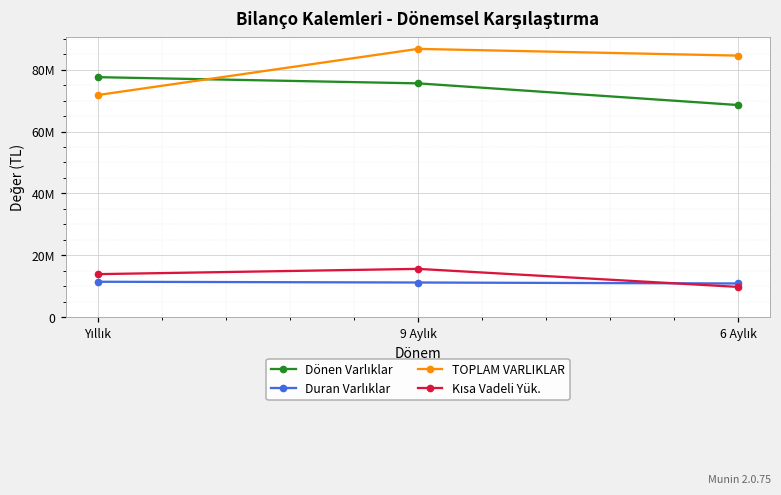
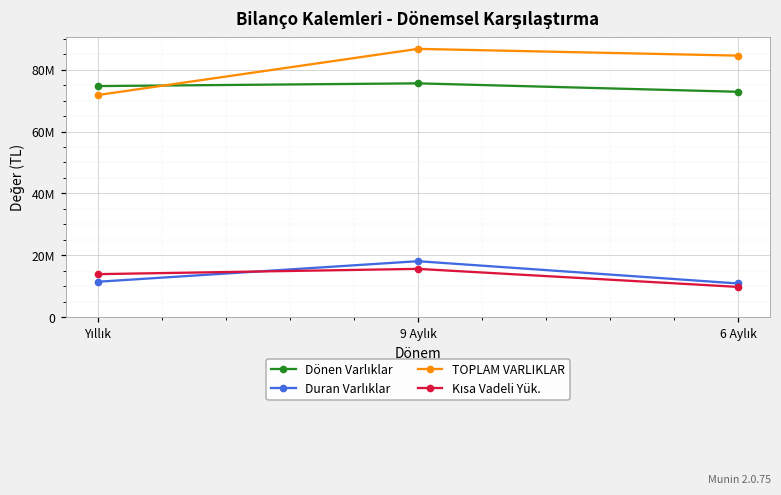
Dönen Varlıklar, Yıllık: 78000000 -> 75000000
Duran Varlıklar, 9 Aylık: 11000000 -> 18000000
Dönen Varlıklar, 6 Aylık: 69000000 -> 73000000
